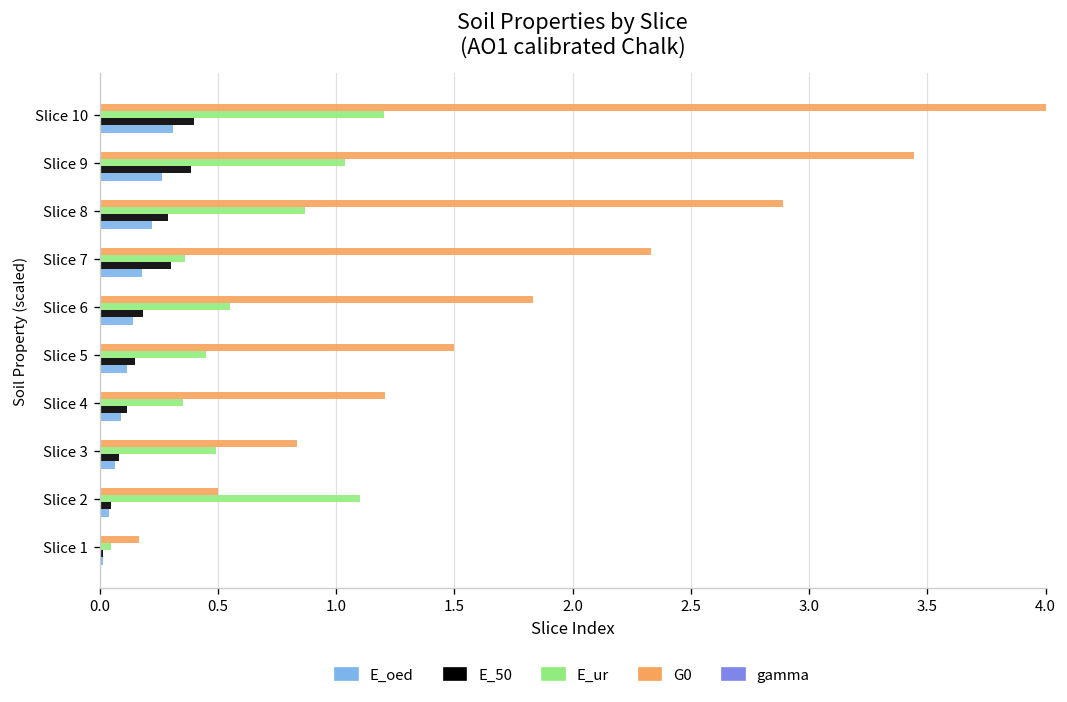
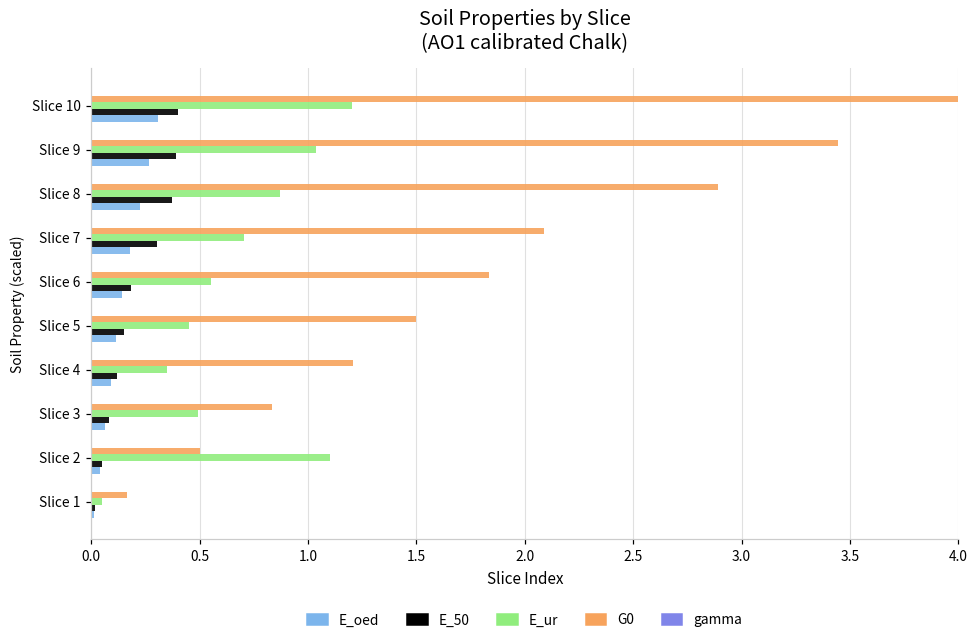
E_50, Slice 8: 0.29 -> 0.37
G0, Slice 7: 2.33 -> 2.09
E_ur, Slice 7: 0.36 -> 0.70
